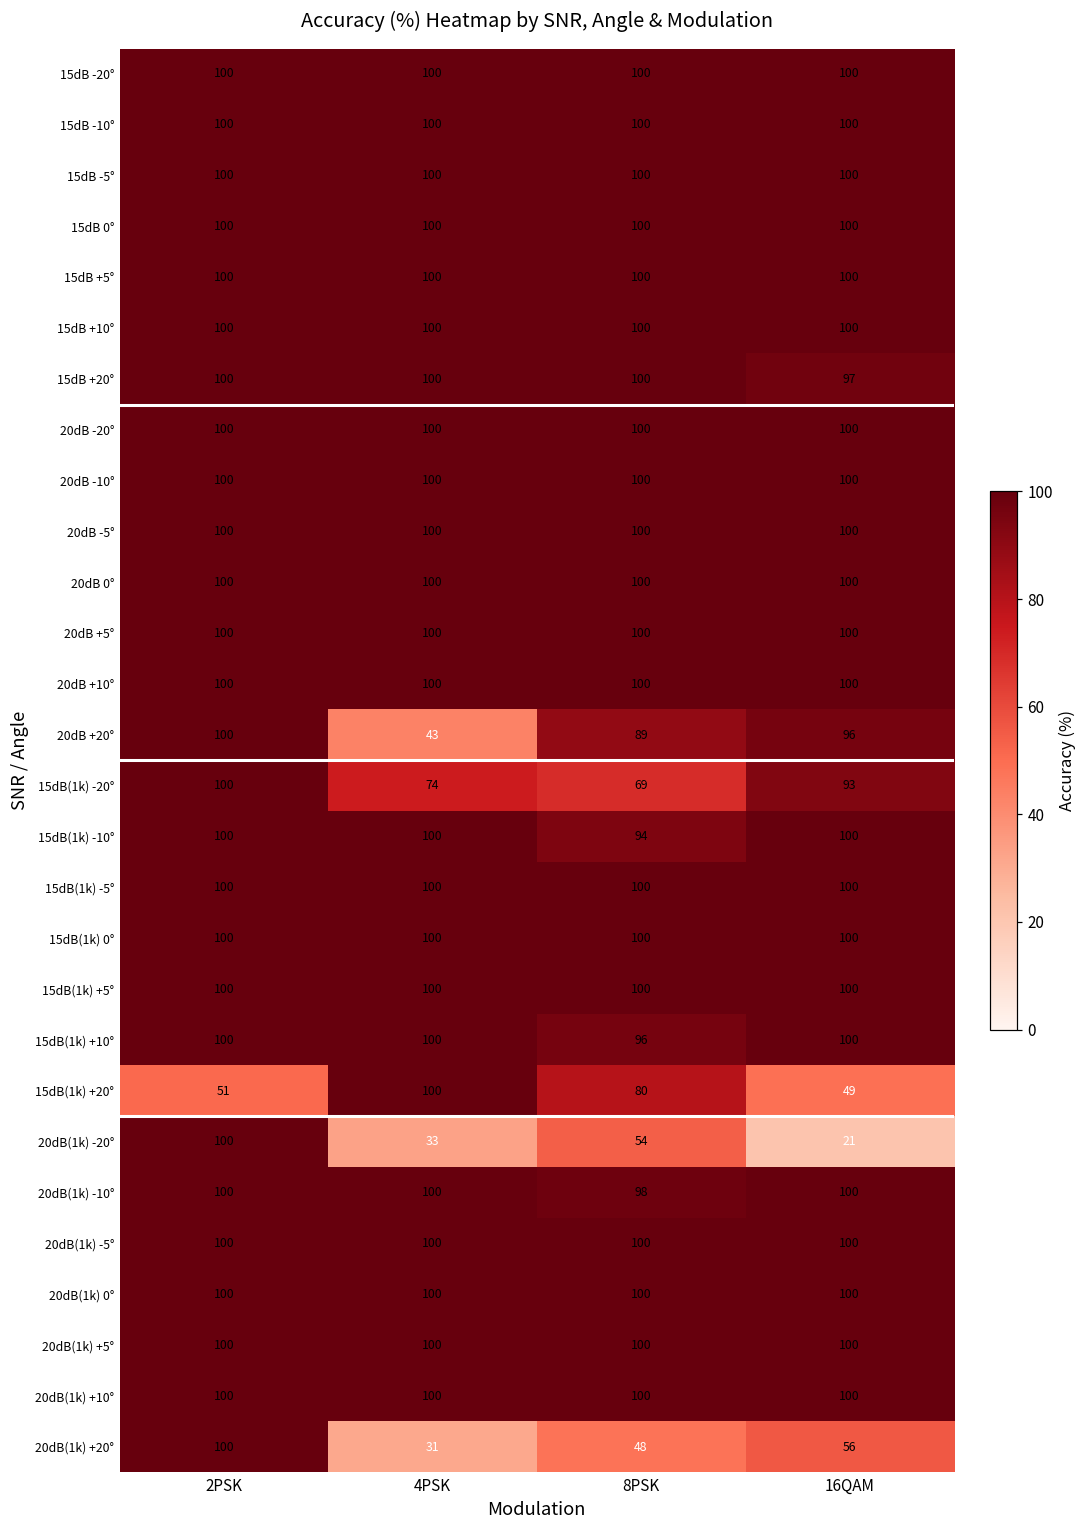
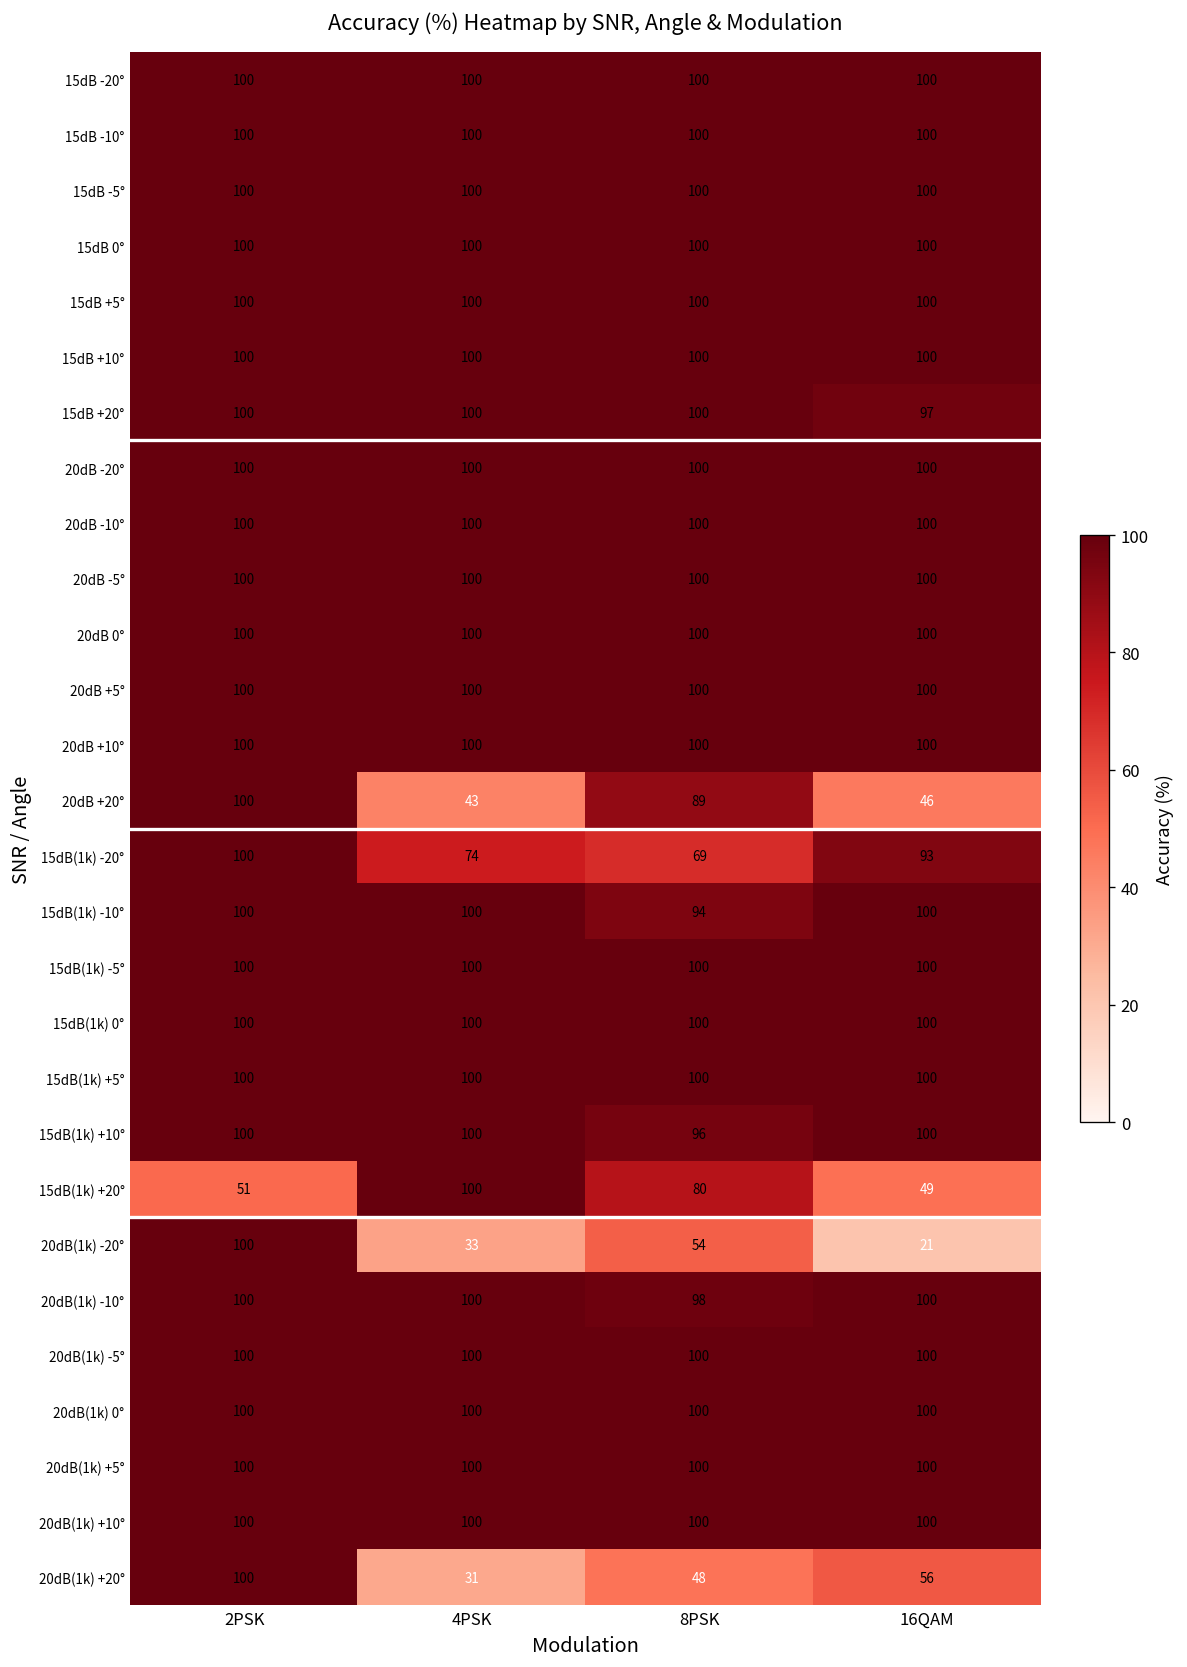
20dB +20°, 16QAM: 96 -> 46
